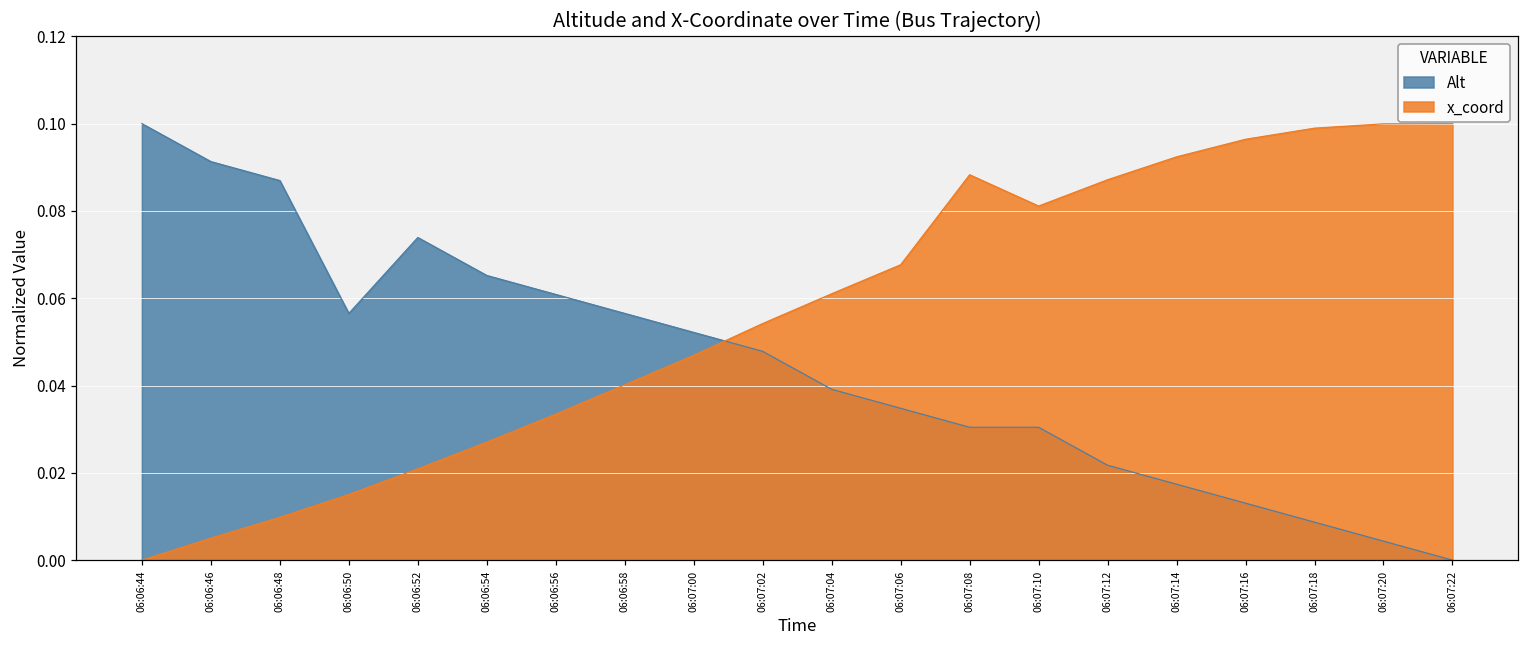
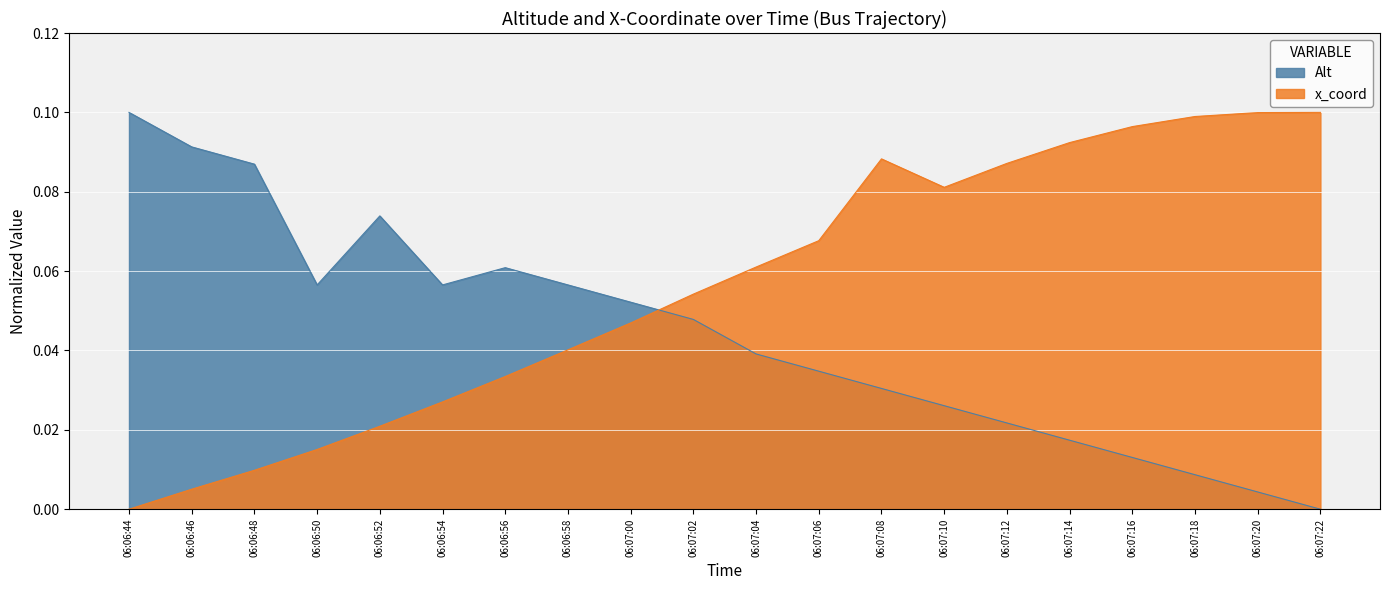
Alt, 06:06:54: 0.065 -> 0.057
Alt, 06:07:10: 0.030 -> 0.026
